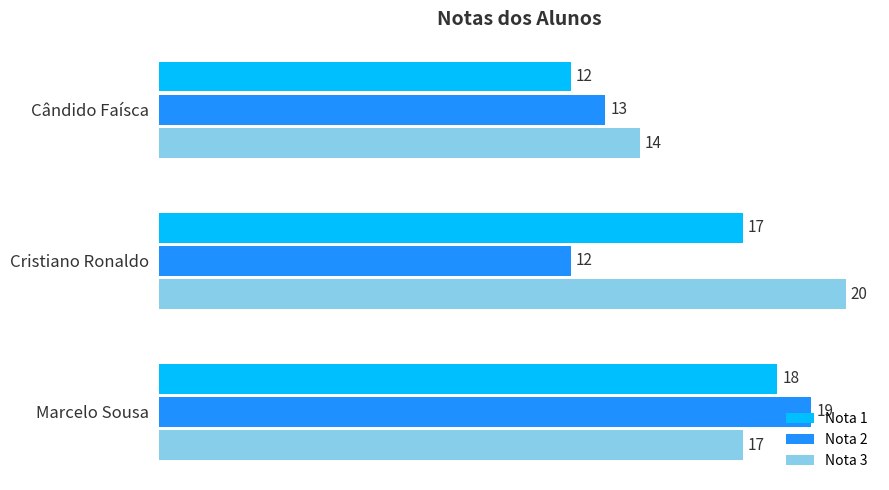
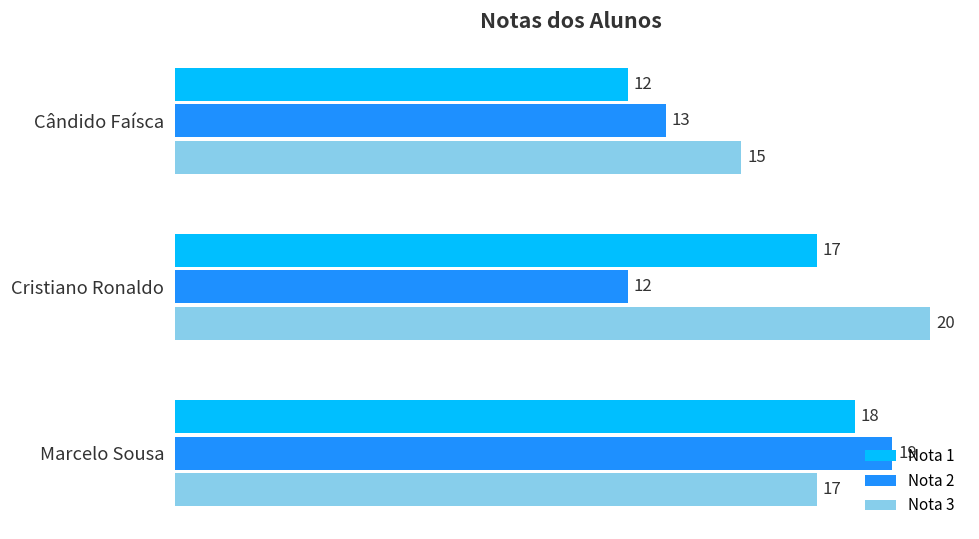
Nota 3, Cândido Faísca: 14 -> 15
